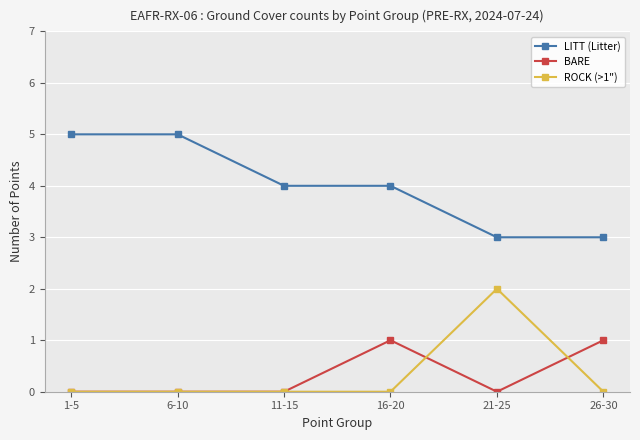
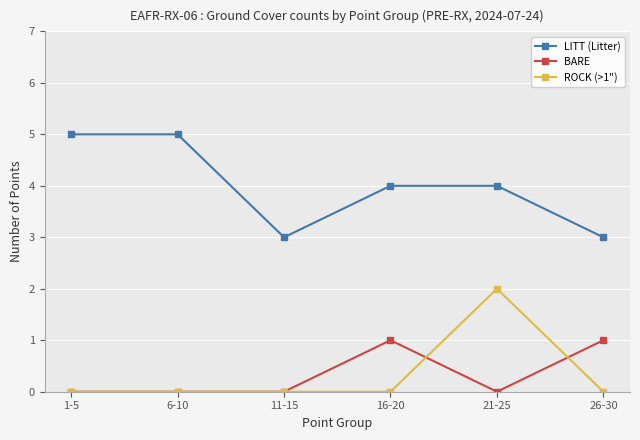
LITT (Litter), 11-15: 4 -> 3
LITT (Litter), 21-25: 3 -> 4
